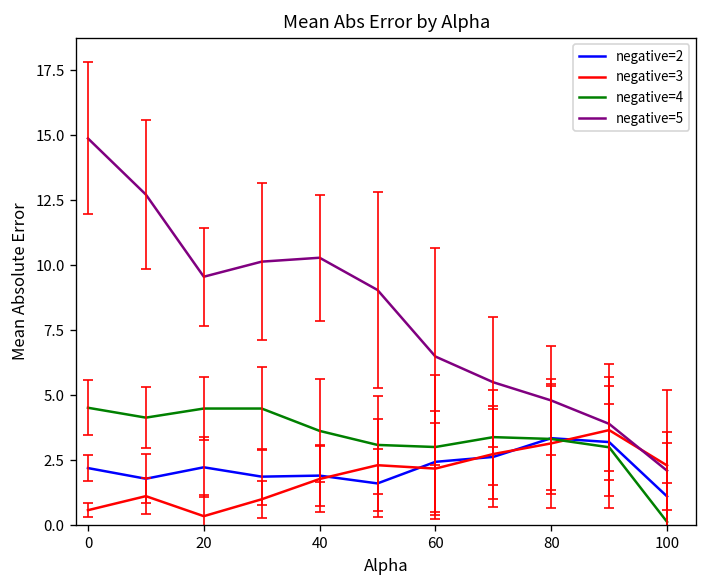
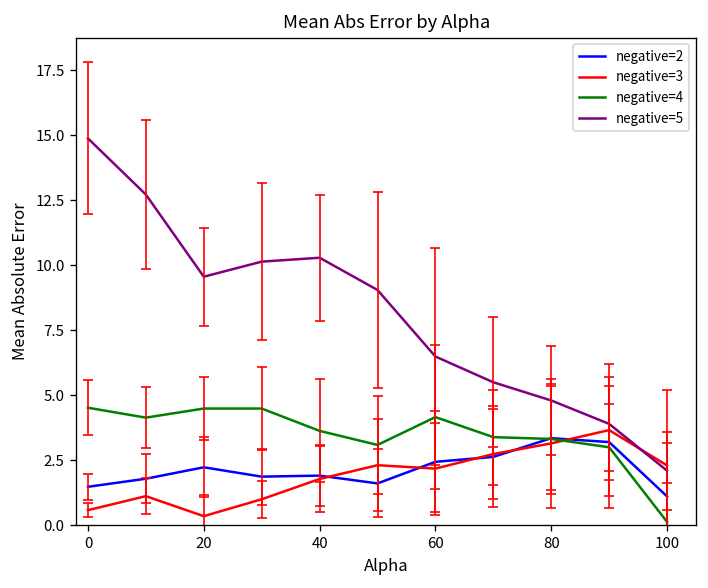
negative=2, 0: 2.2 -> 1.5
negative=4, 60: 3.0 -> 4.2
